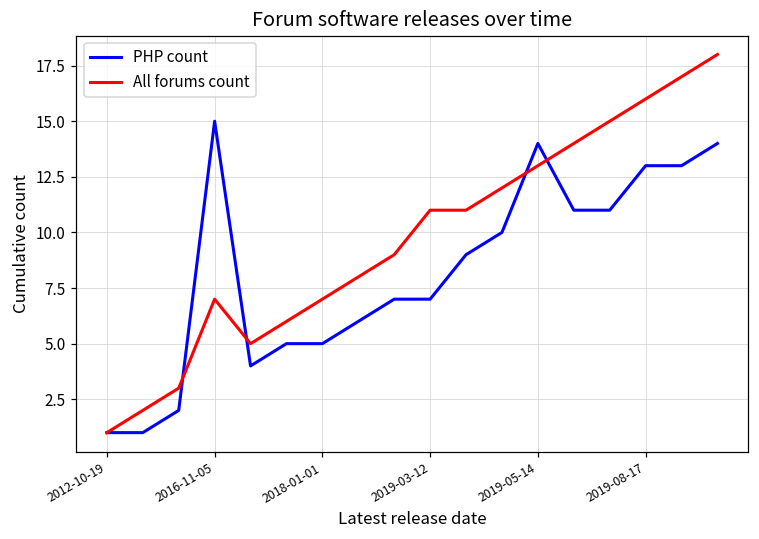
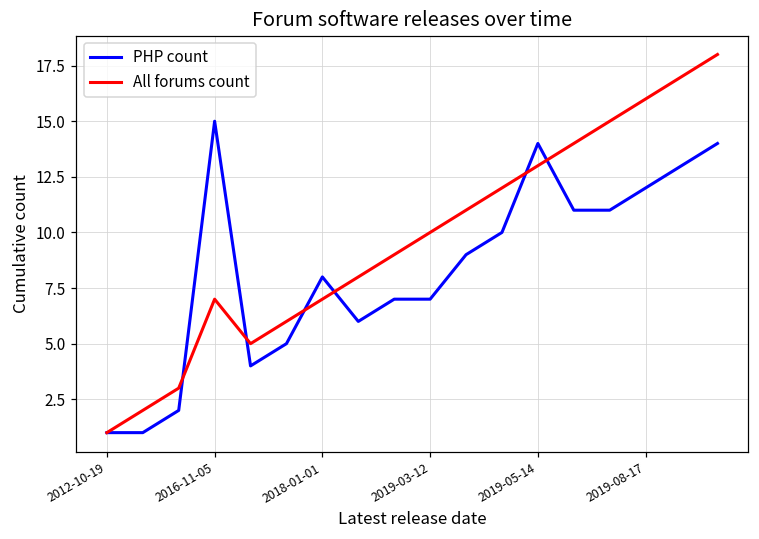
PHP count, 2018-01-01: 5 -> 8
All forums count, 2019-03-12: 11 -> 10
PHP count, 2019-08-17: 13 -> 12
